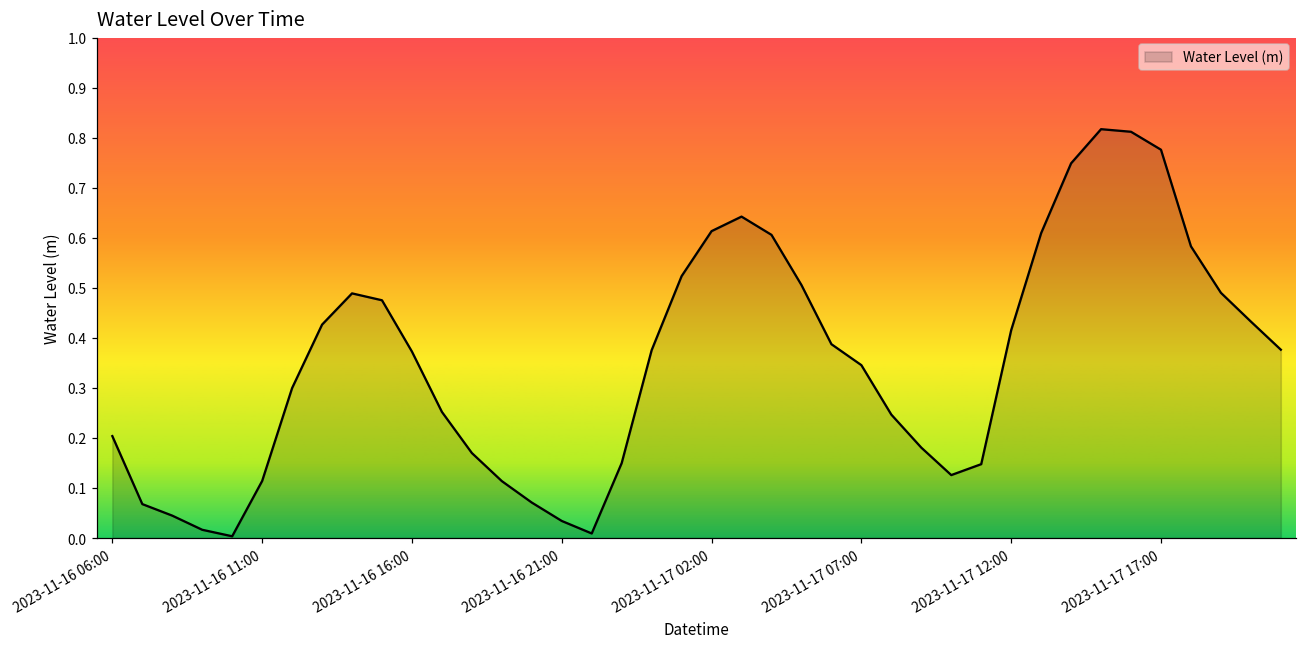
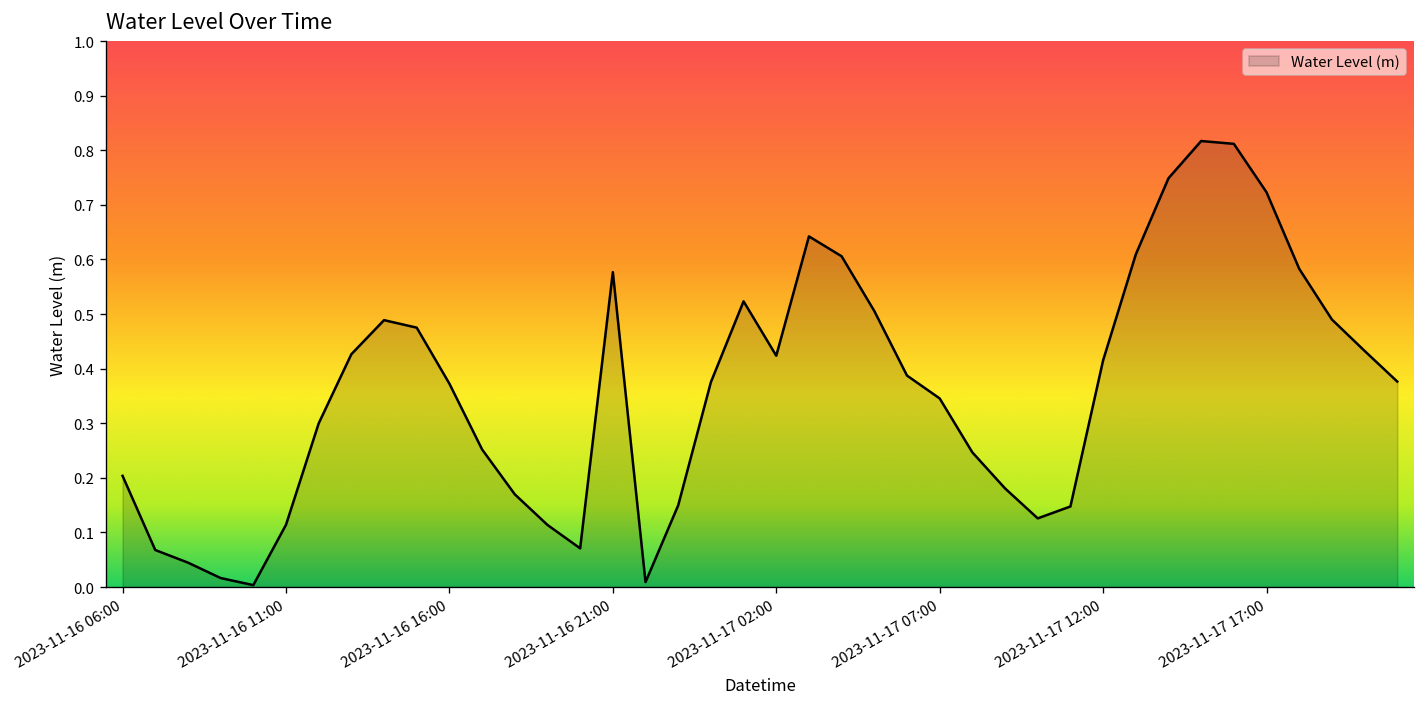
2023-11-16 21:00: 0.03 -> 0.58
2023-11-17 02:00: 0.61 -> 0.42
2023-11-17 17:00: 0.78 -> 0.72
